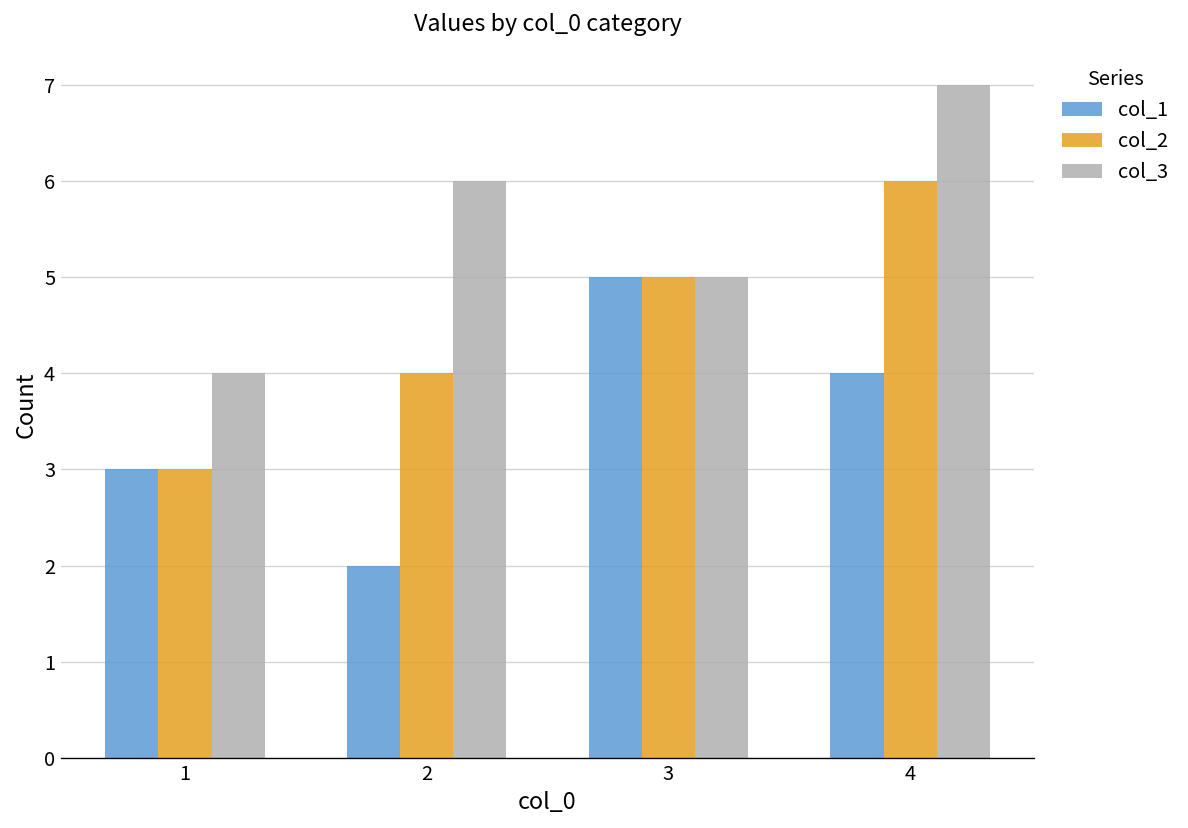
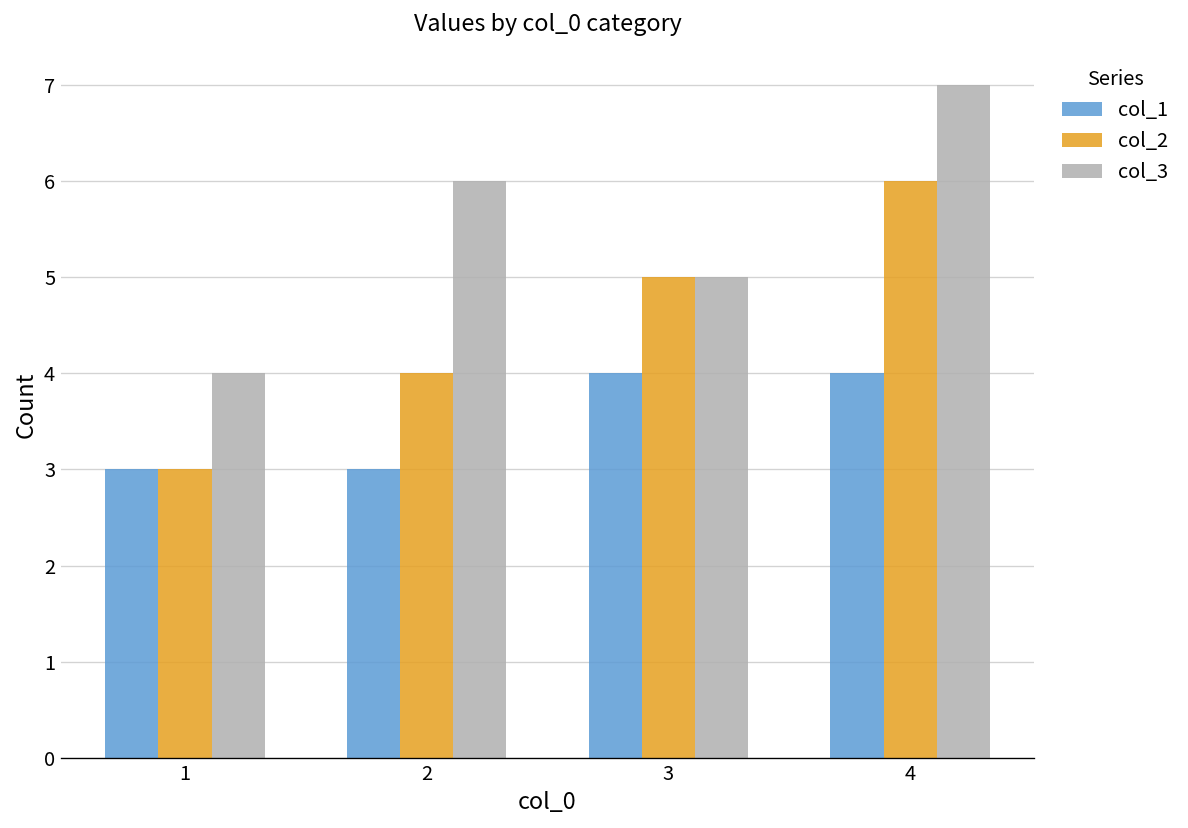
col_1, 2: 2 -> 3
col_1, 3: 5 -> 4
